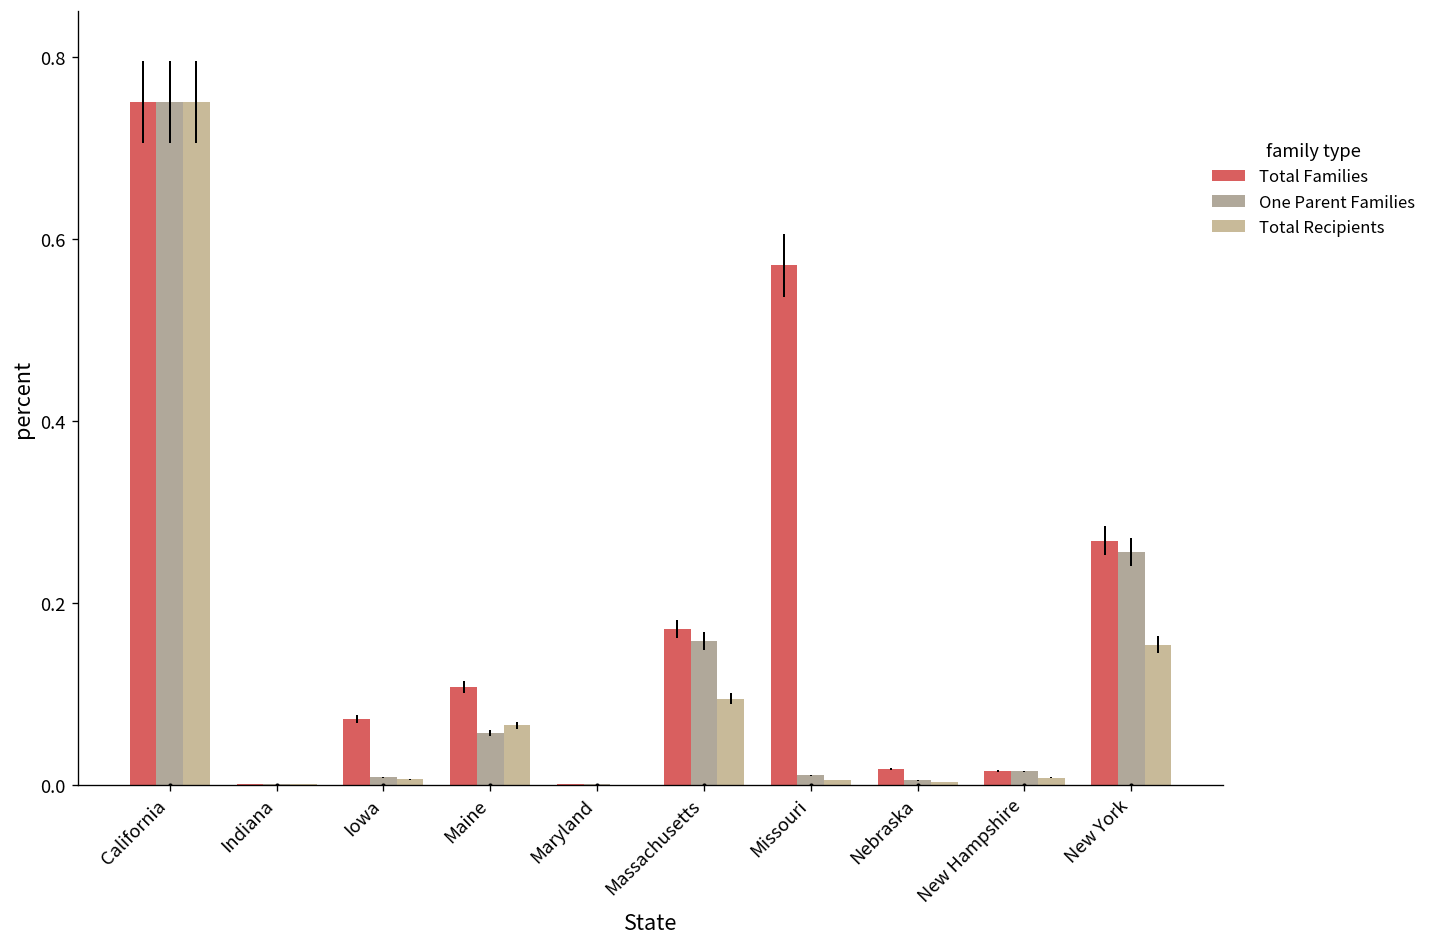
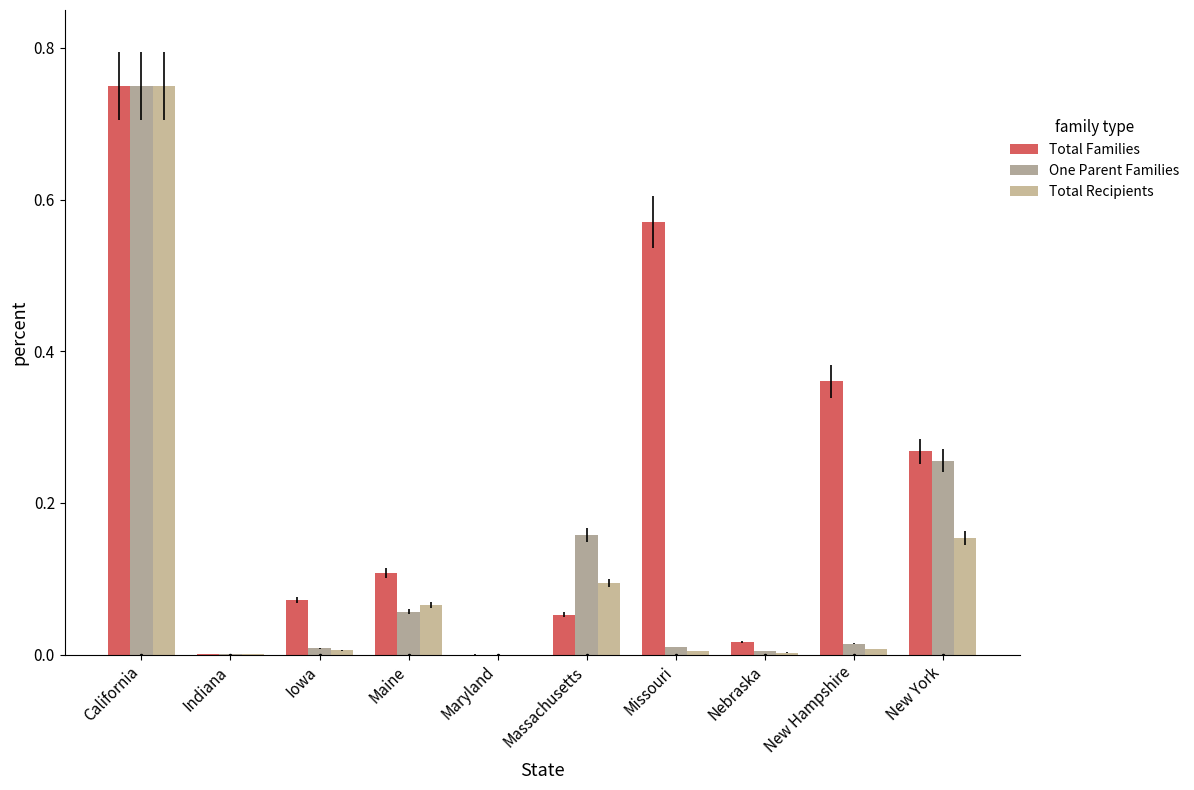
Total Families, Massachusetts: 0.17 -> 0.05
Total Families, New Hampshire: 0.01 -> 0.36
